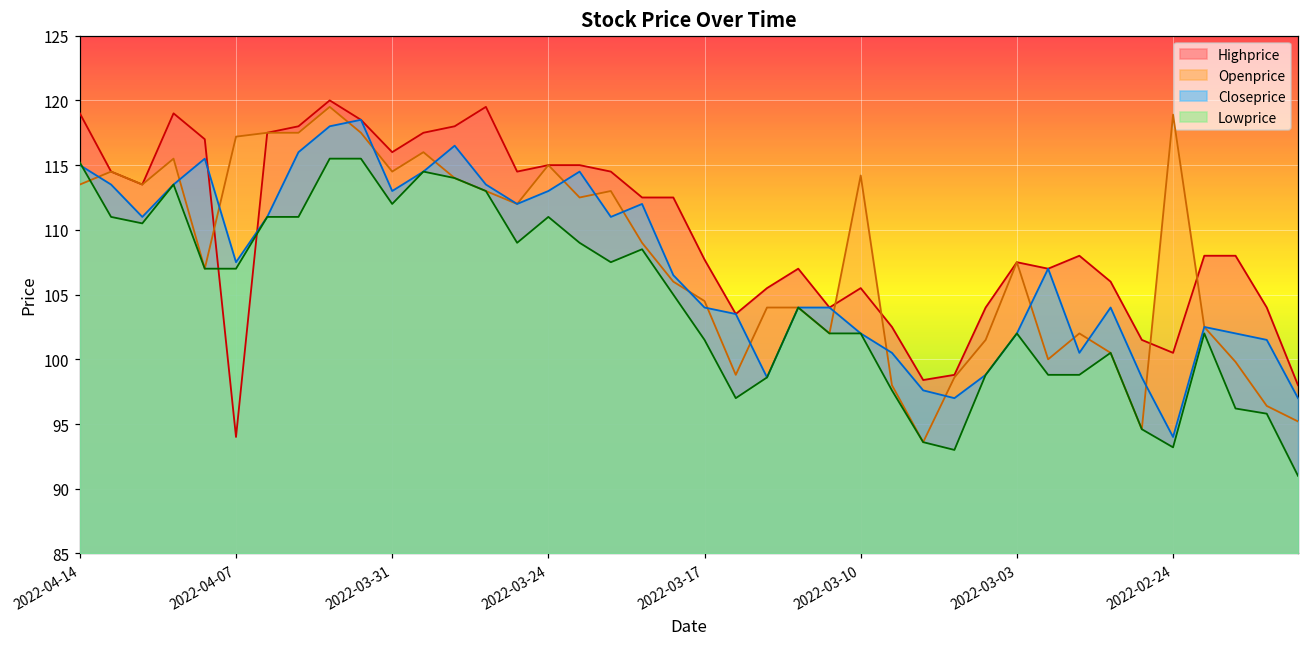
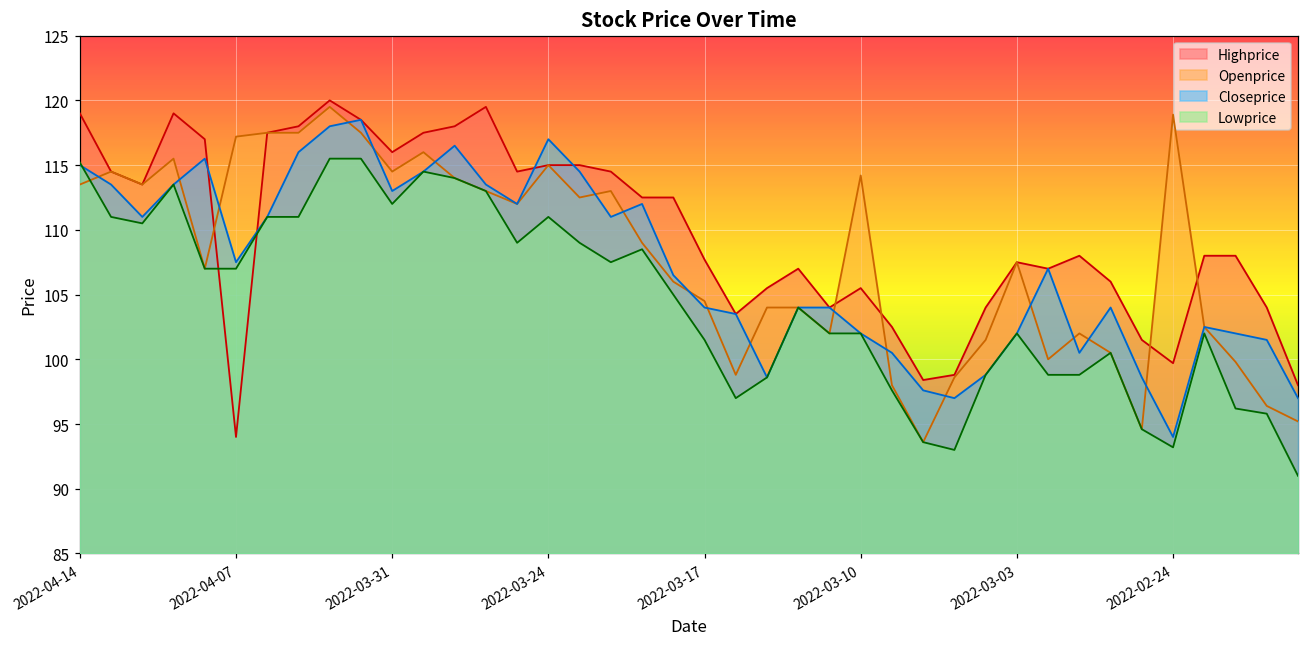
Closeprice, 2022-03-24: 113 -> 117
Highprice, 2022-02-24: 100.5 -> 99.7
